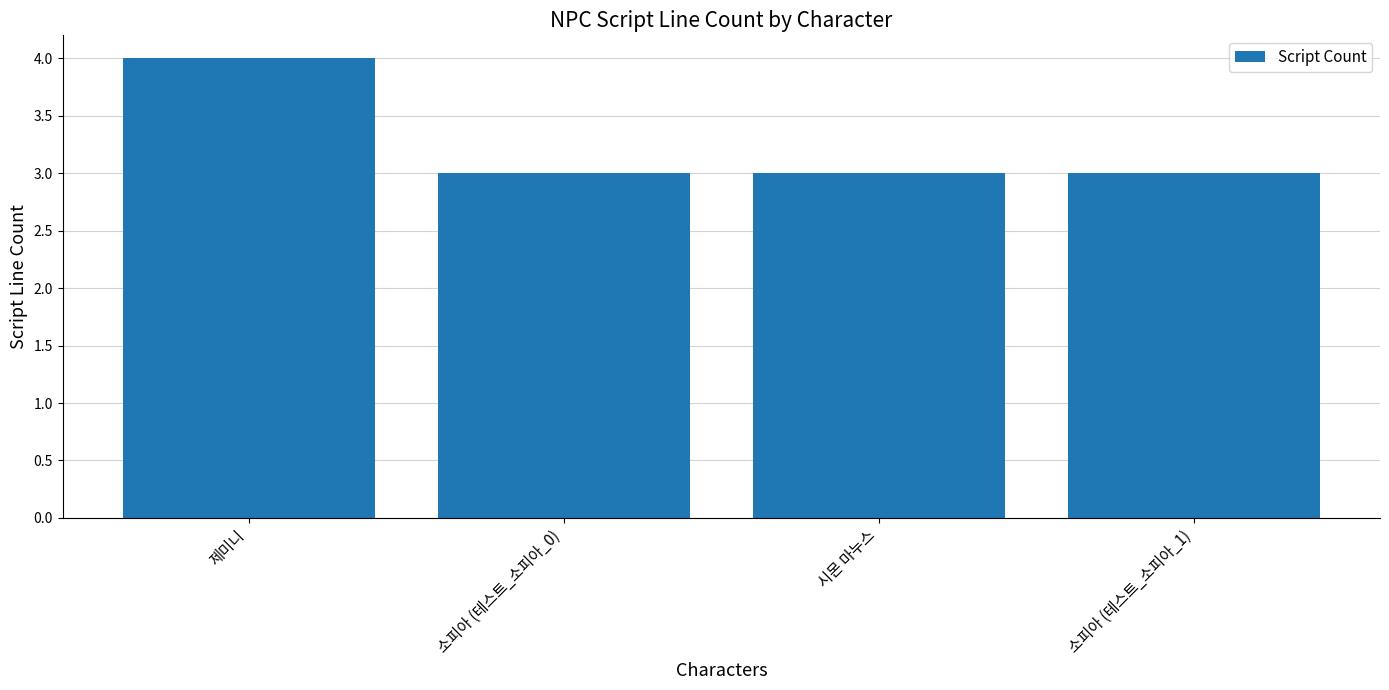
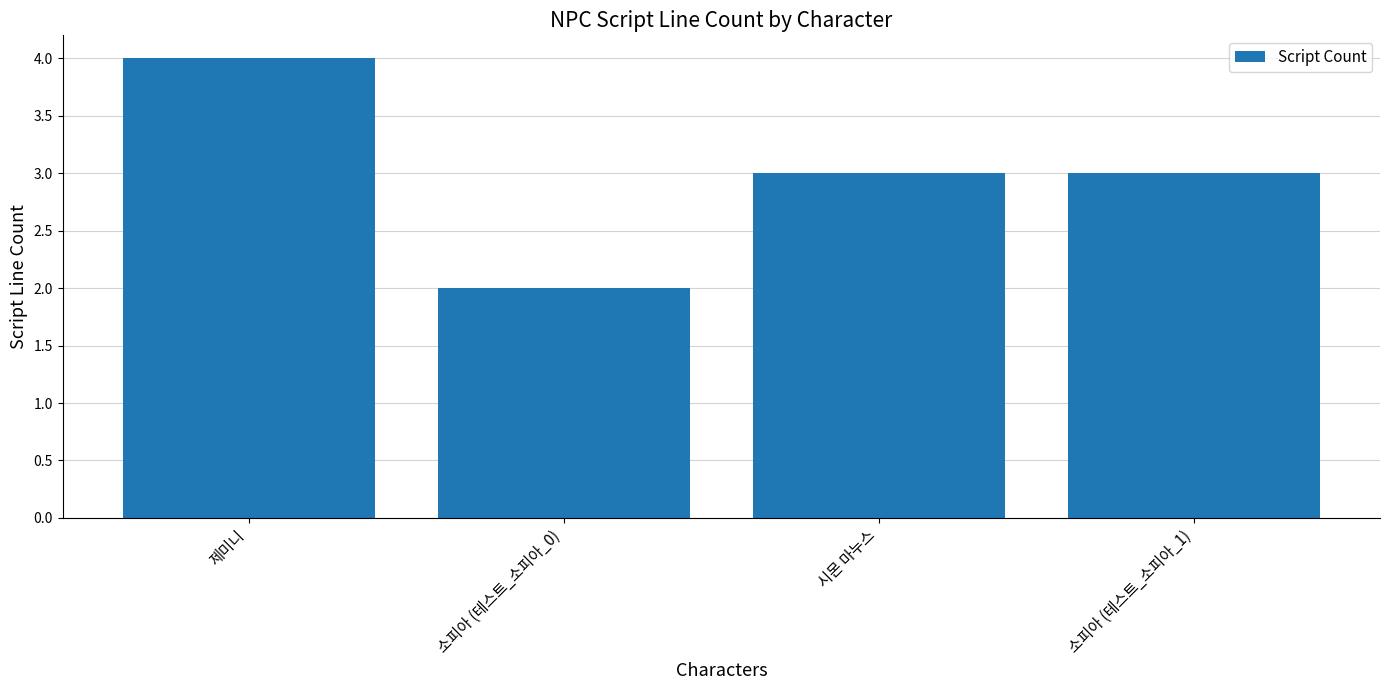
소피아 (테스트_소피아_0): 3 -> 2
